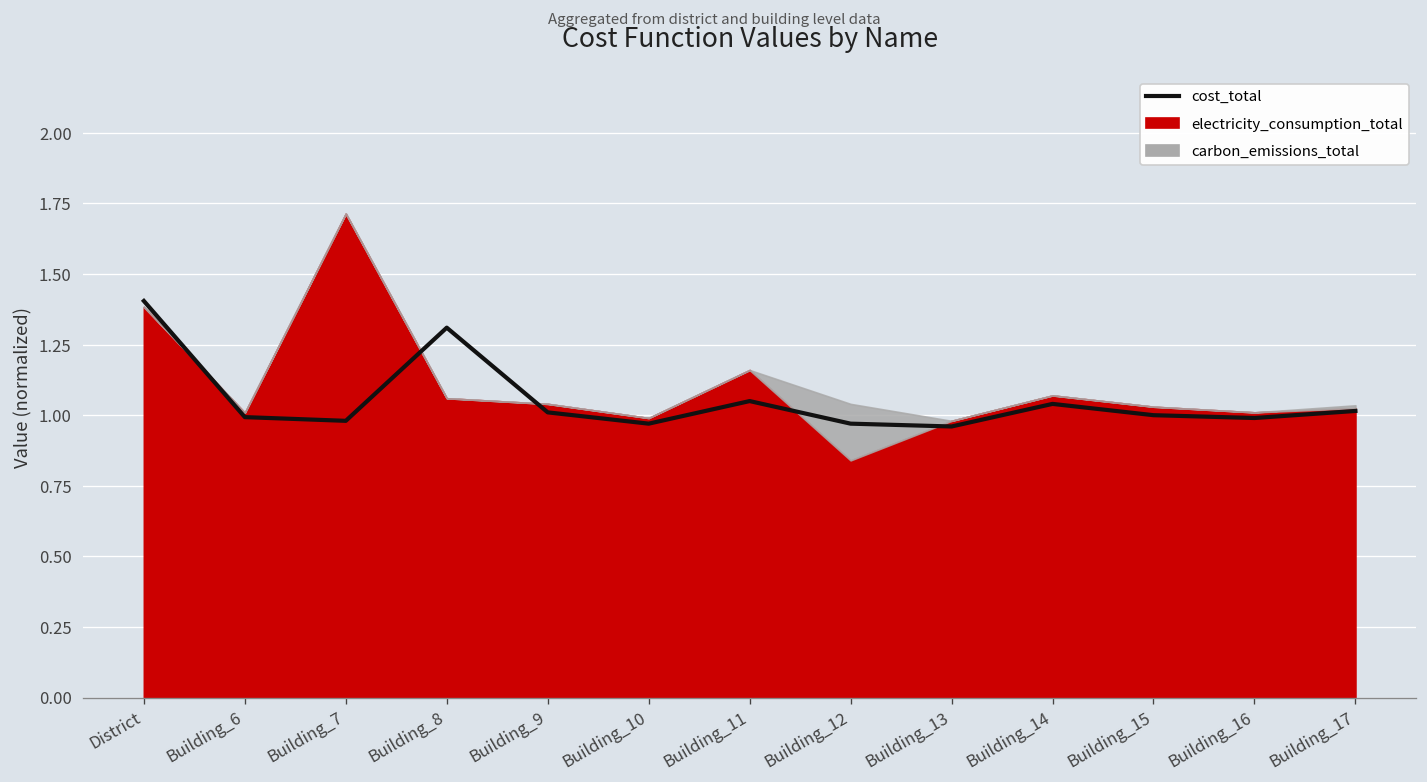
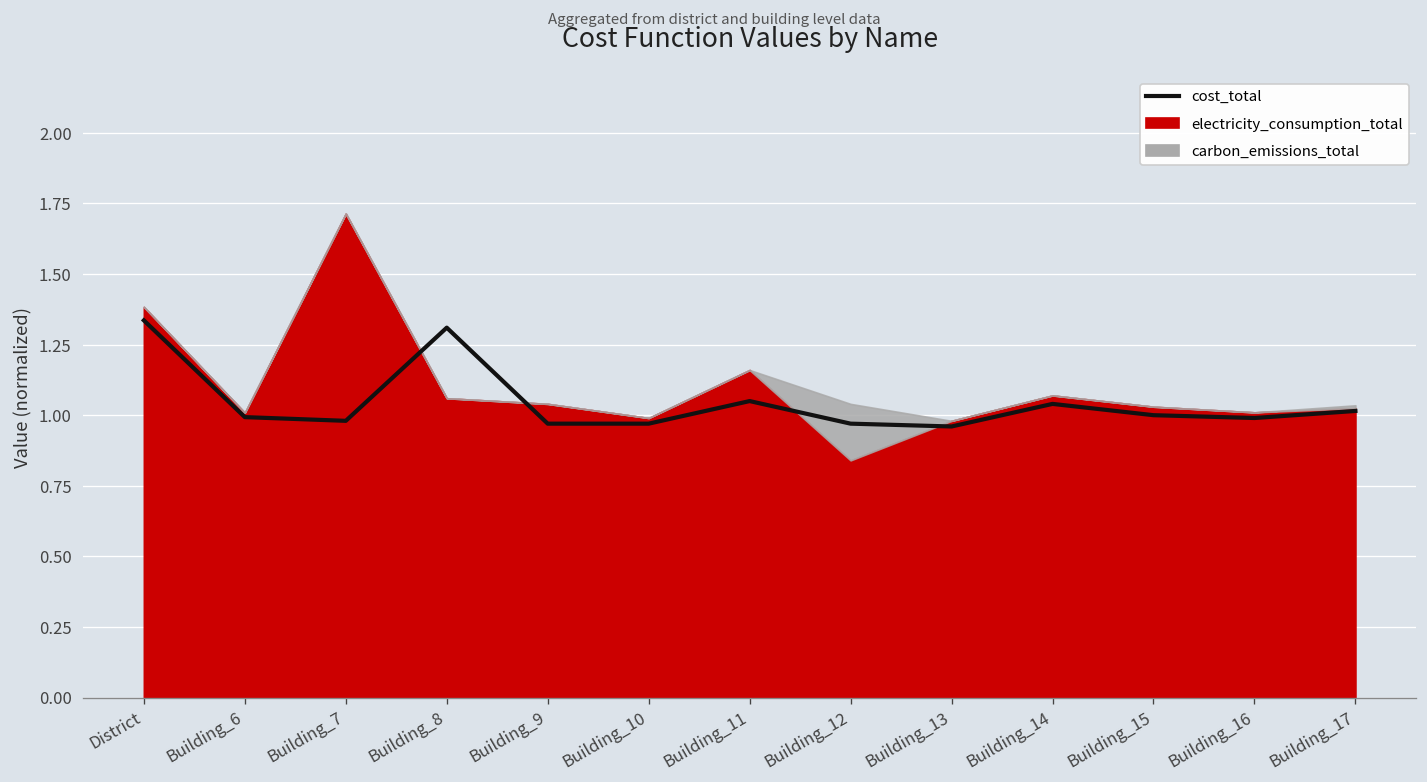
cost_total, District: 1.40 -> 1.34
cost_total, Building_9: 1.01 -> 0.97
